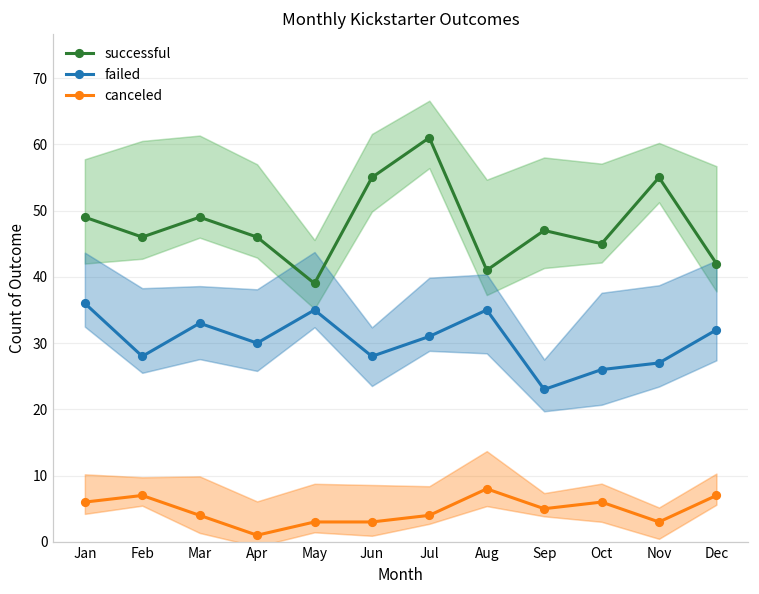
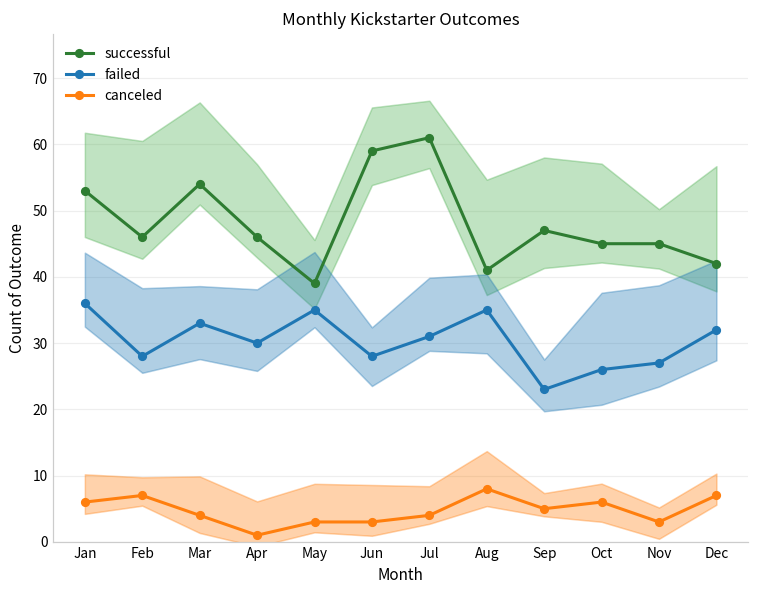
successful, Jan: 49 -> 53
successful, Mar: 49 -> 54
successful, Jun: 55 -> 59
successful, Nov: 55 -> 45
